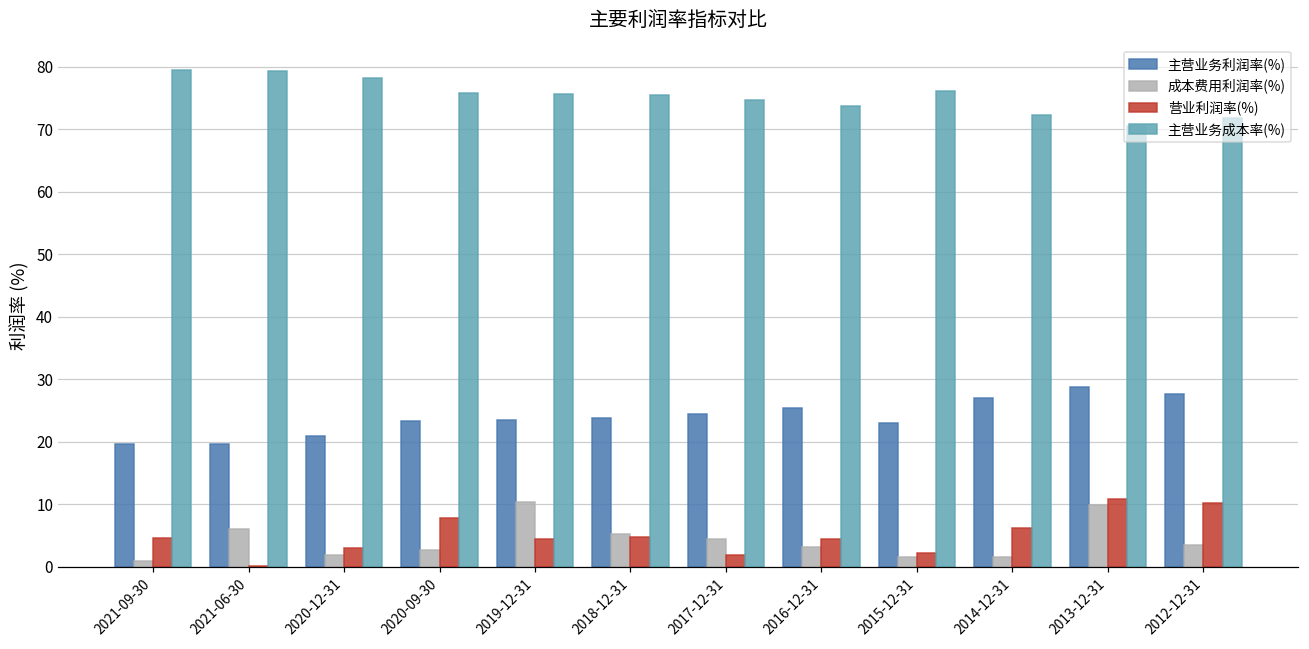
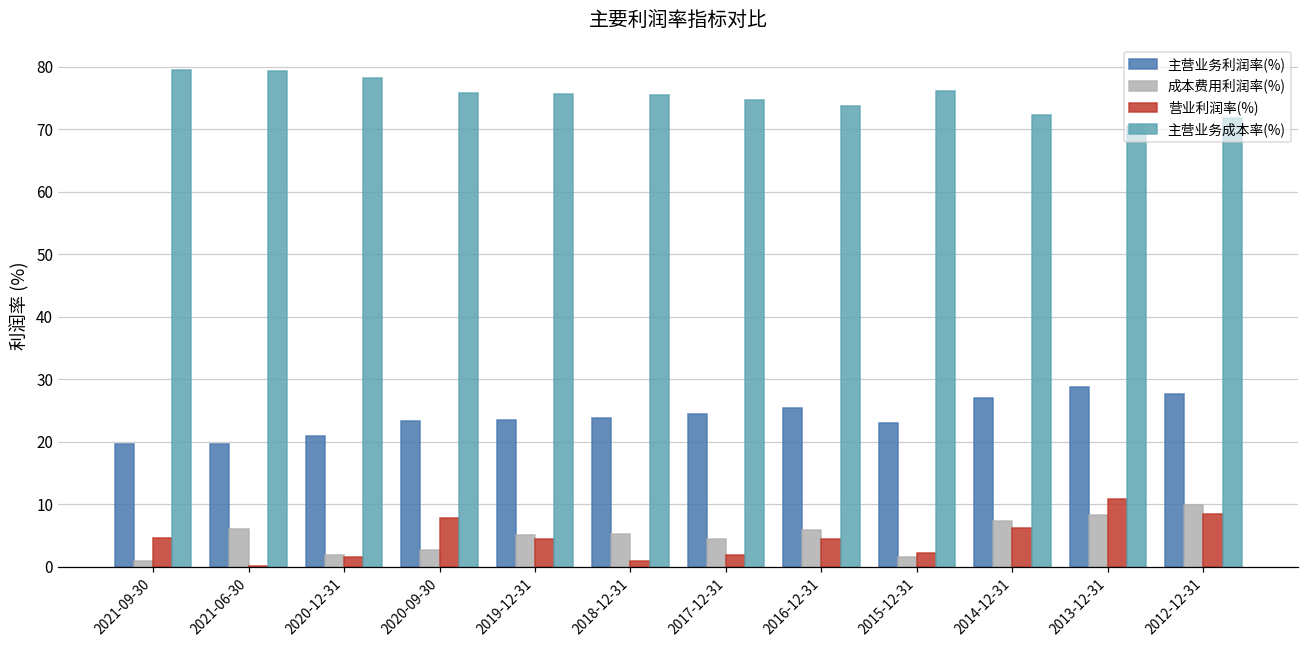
营业利润率(%), 2020-12-31: 3 -> 2
成本费用利润率(%), 2019-12-31: 10 -> 5
营业利润率(%), 2018-12-31: 5 -> 1
成本费用利润率(%), 2016-12-31: 3 -> 6
成本费用利润率(%), 2014-12-31: 2 -> 7
成本费用利润率(%), 2013-12-31: 10 -> 8
成本费用利润率(%), 2012-12-31: 3 -> 10
营业利润率(%), 2012-12-31: 10 -> 8
